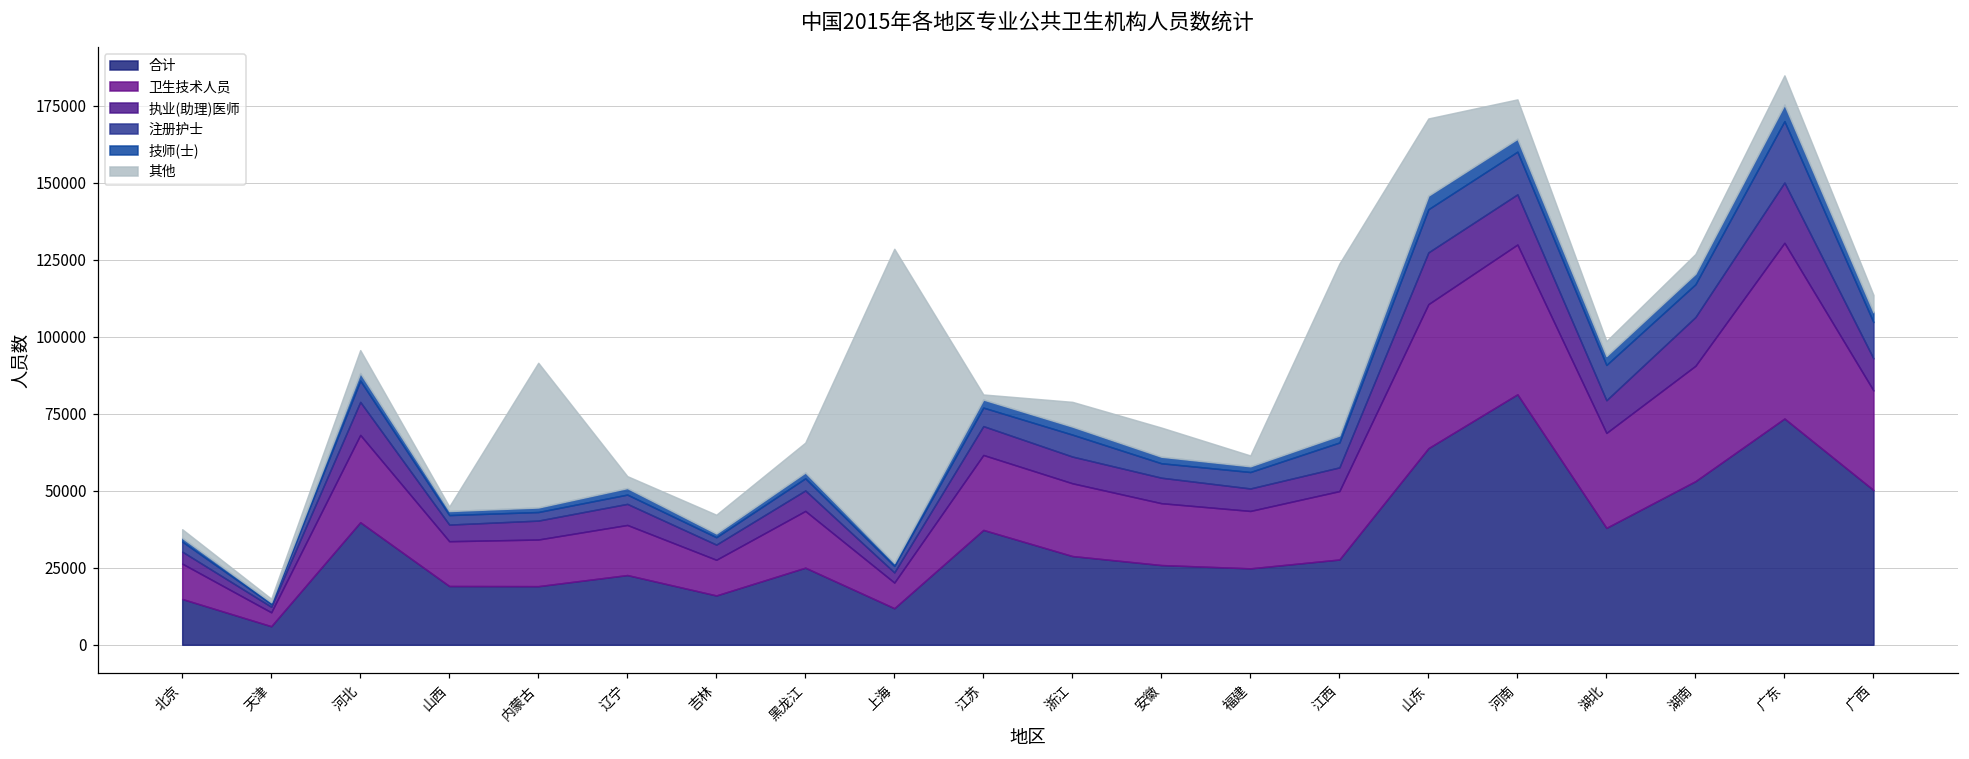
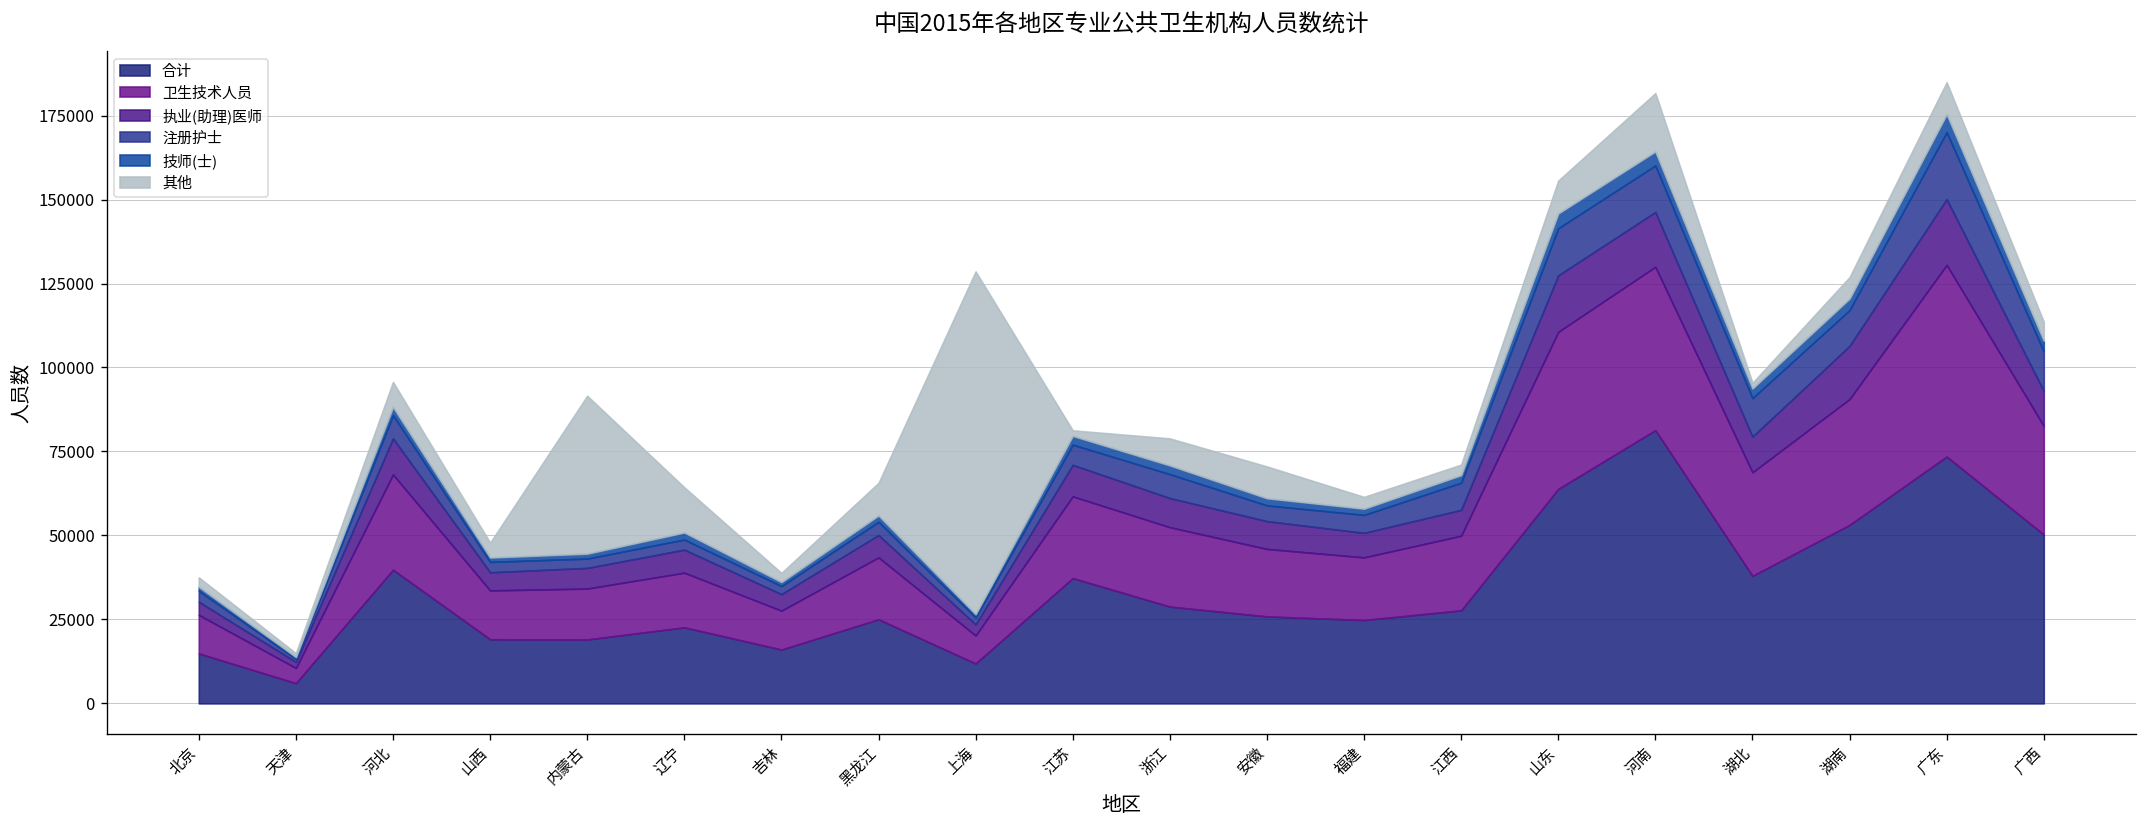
其他, 山西: 1000 -> 4000
其他, 辽宁: 4000 -> 13000
其他, 吉林: 6000 -> 3000
其他, 江西: 56000 -> 3000
其他, 山东: 25000 -> 10000
其他, 河南: 13000 -> 17000
其他, 湖北: 5000 -> 2000
